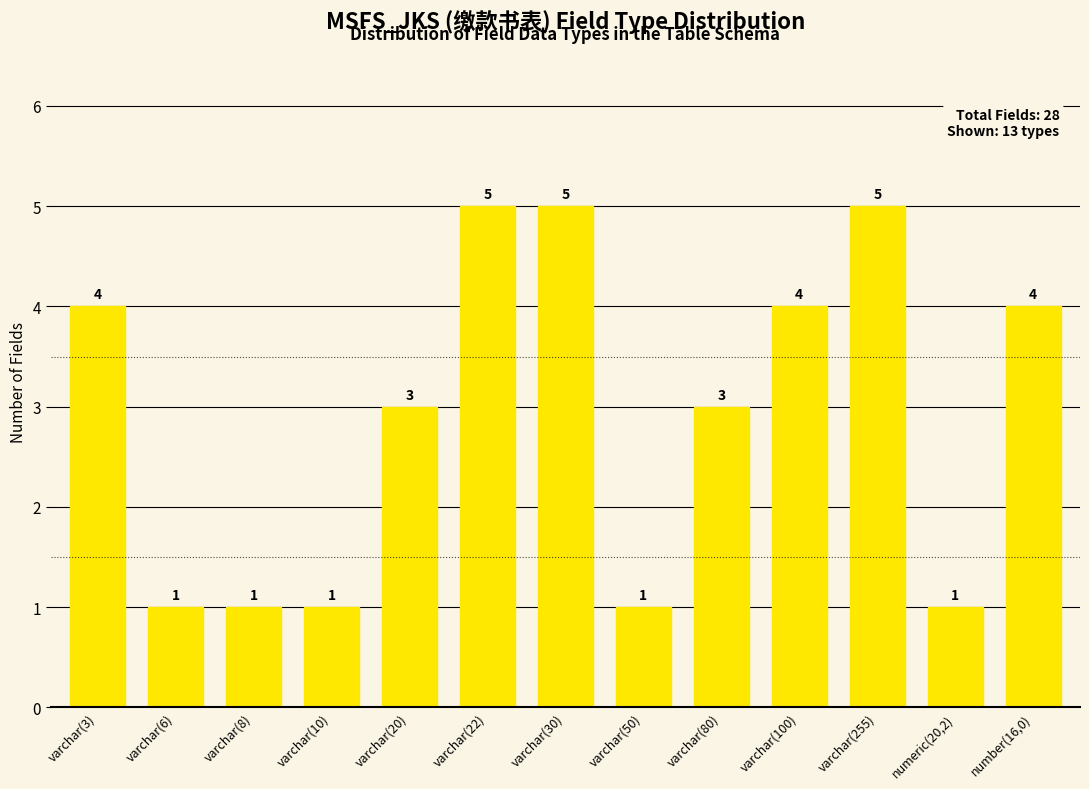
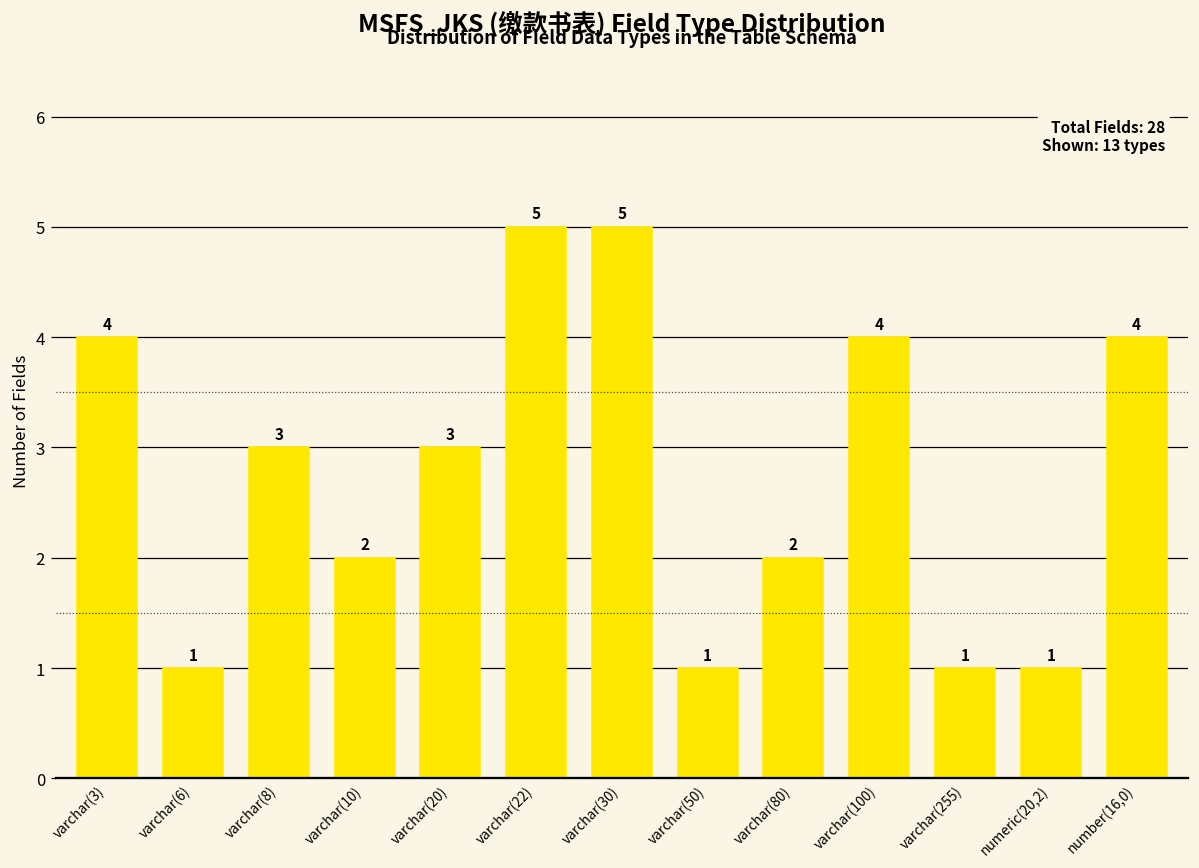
varchar(8): 1 -> 3
varchar(10): 1 -> 2
varchar(80): 3 -> 2
varchar(255): 5 -> 1
